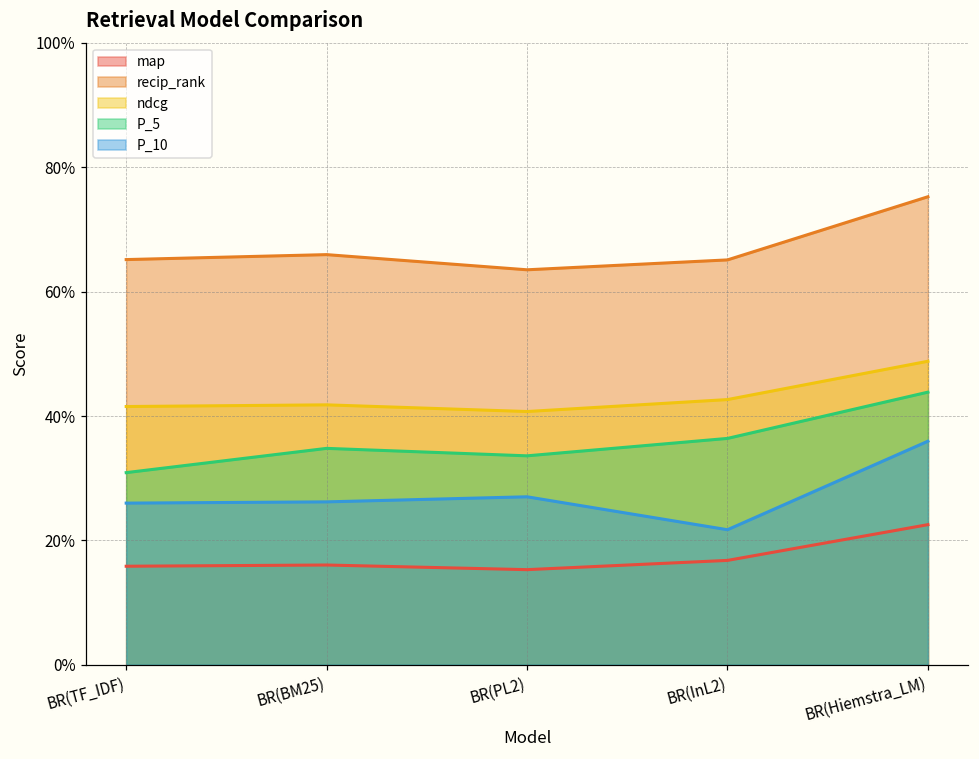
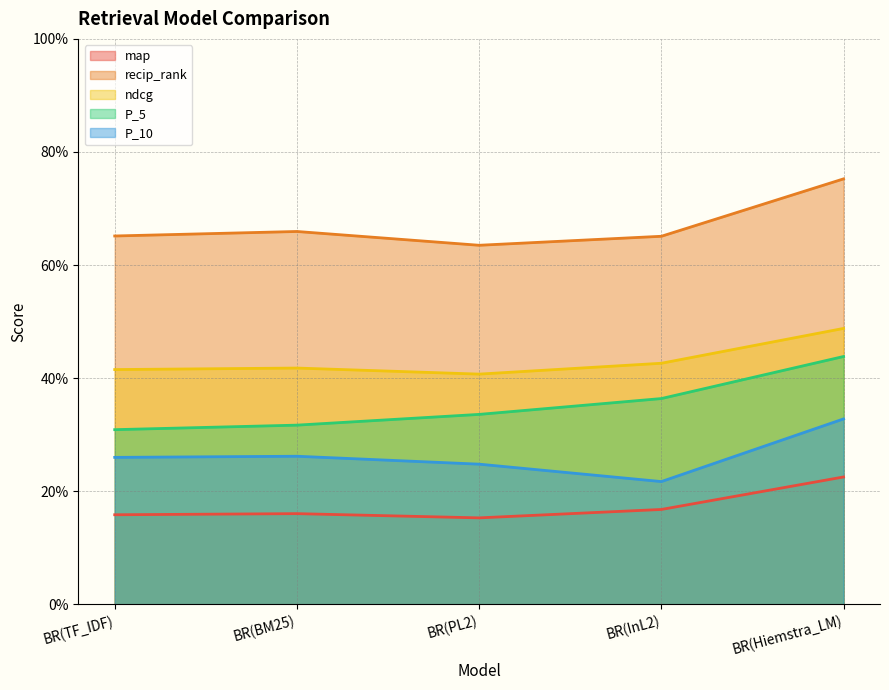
P_5, BR(BM25): 35% -> 32%
P_10, BR(PL2): 27% -> 25%
P_10, BR(Hiemstra_LM): 36% -> 33%
